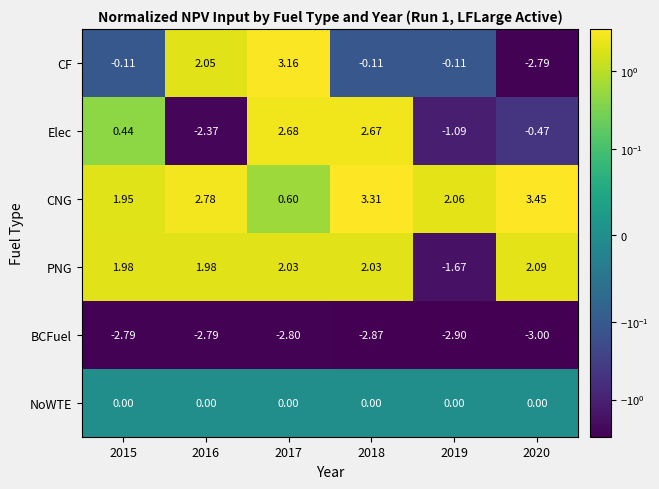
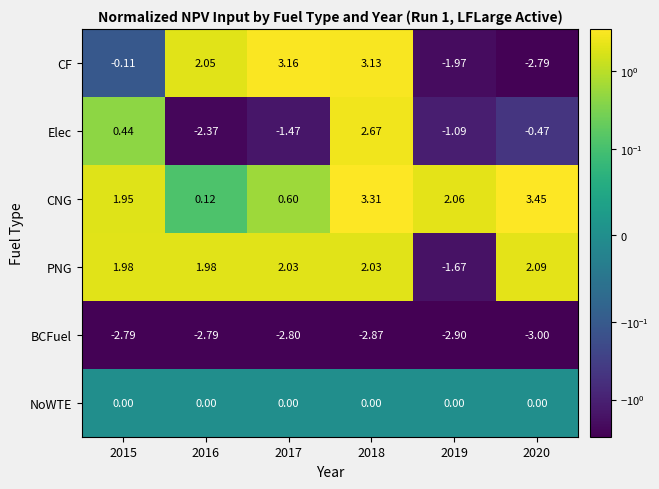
CF, 2018: -0.11 -> 3.13
CF, 2019: -0.11 -> -1.97
Elec, 2017: 2.68 -> -1.47
CNG, 2016: 2.78 -> 0.12
